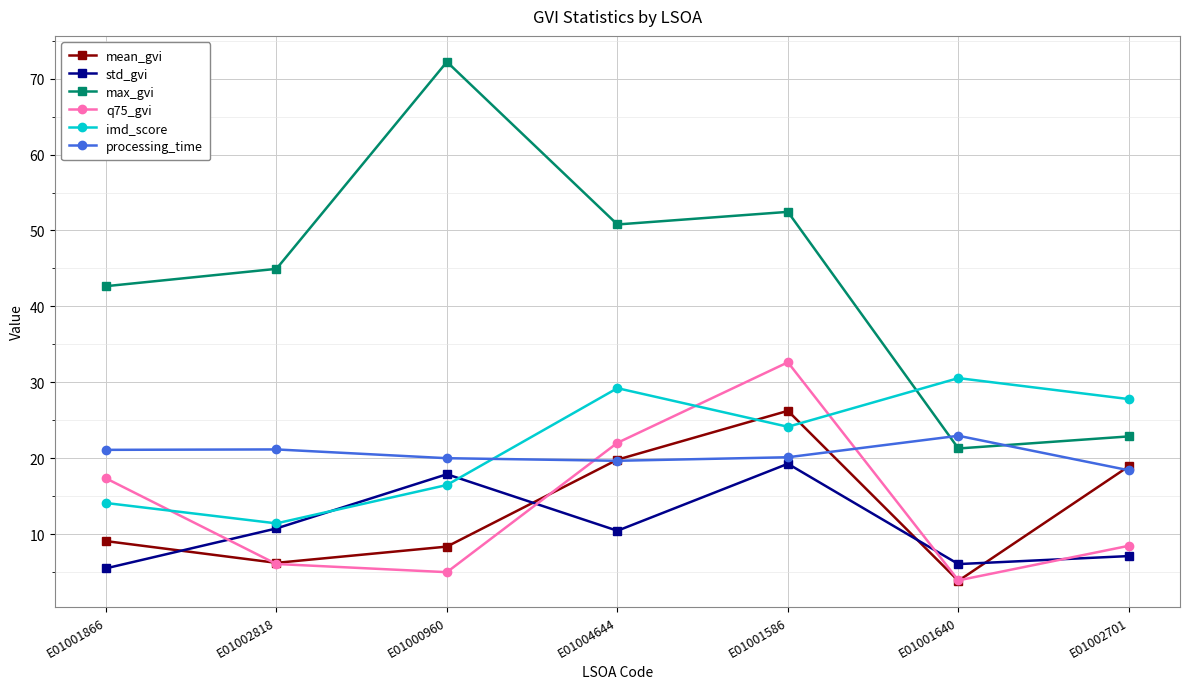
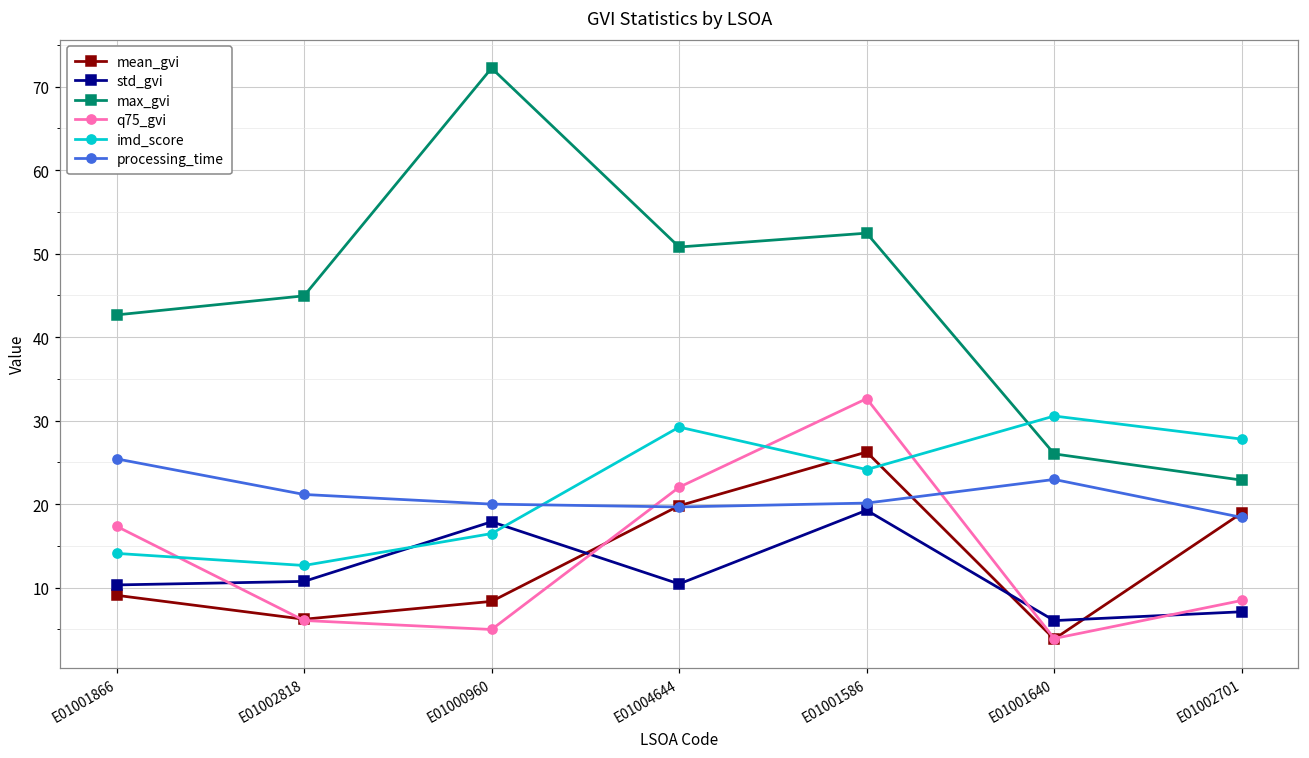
std_gvi, E01001866: 5 -> 10
processing_time, E01001866: 21 -> 25
imd_score, E01002818: 11 -> 13
max_gvi, E01001640: 21 -> 26
